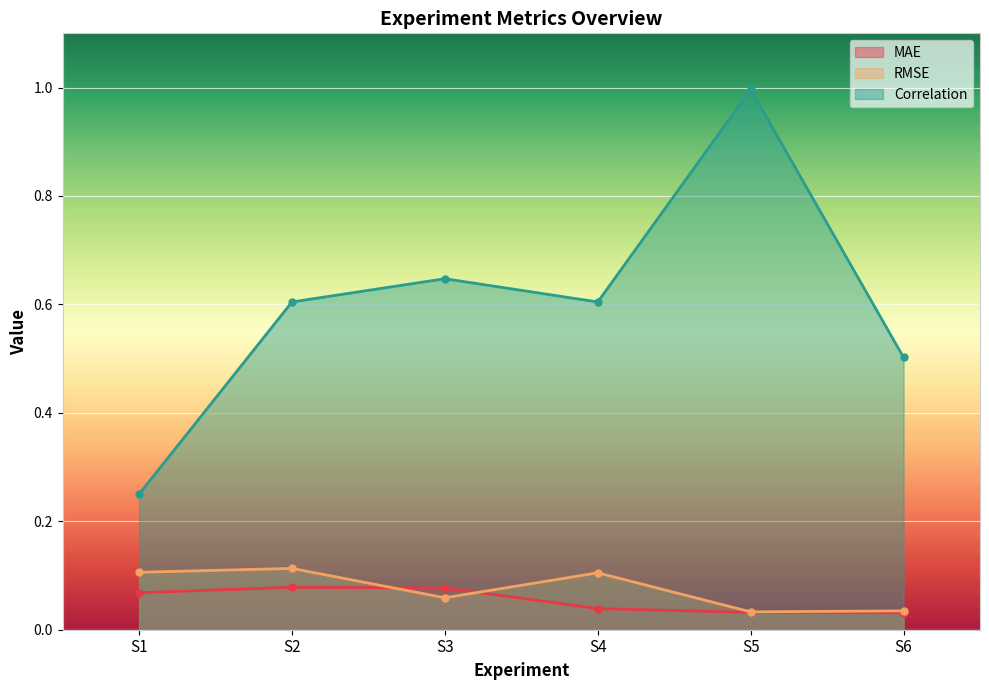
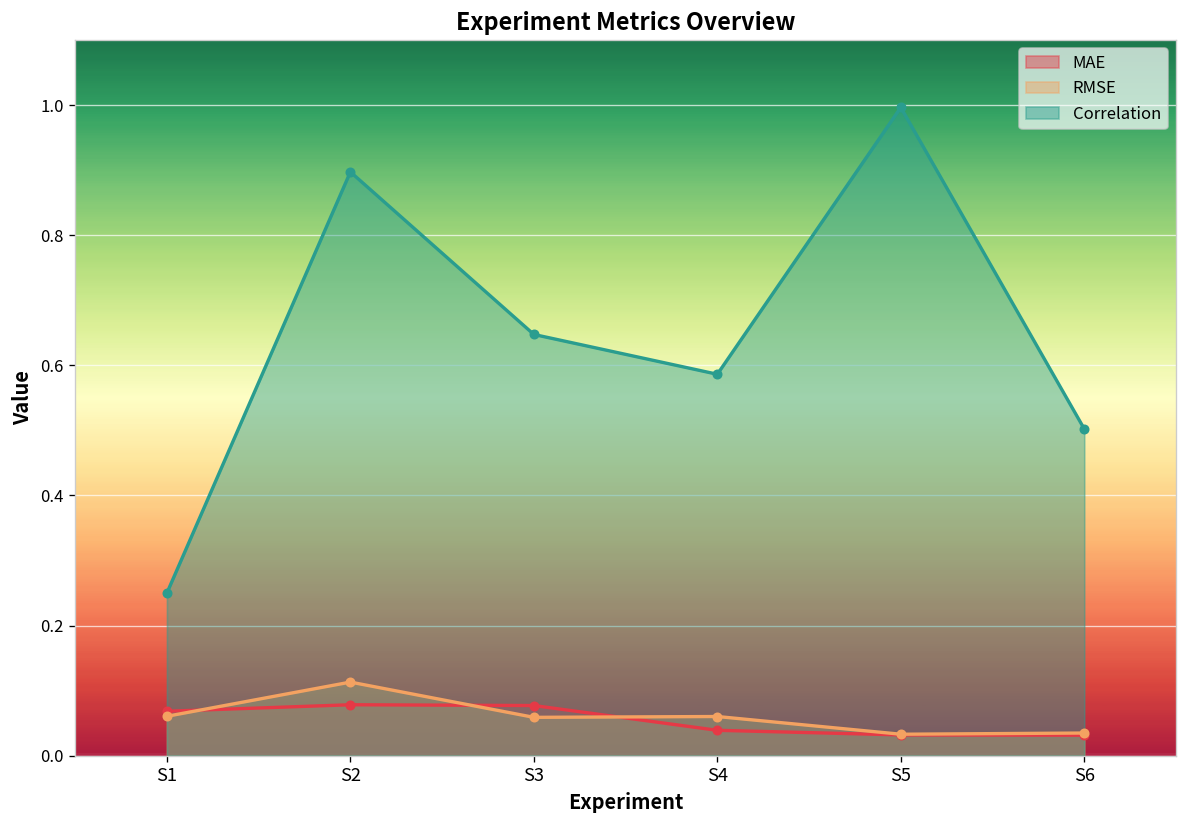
RMSE, S1: 0.11 -> 0.06
Correlation, S2: 0.60 -> 0.90
RMSE, S4: 0.10 -> 0.06
Correlation, S4: 0.60 -> 0.59
